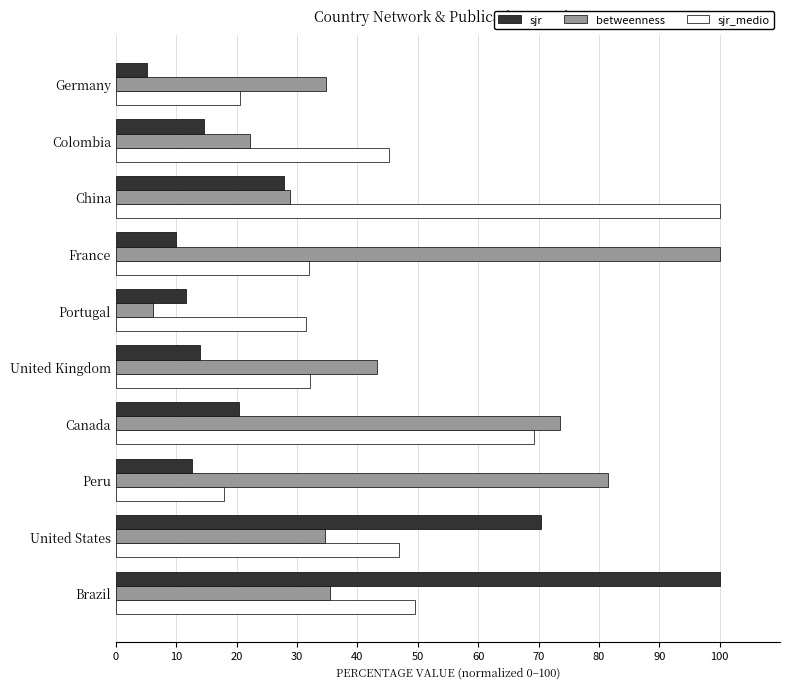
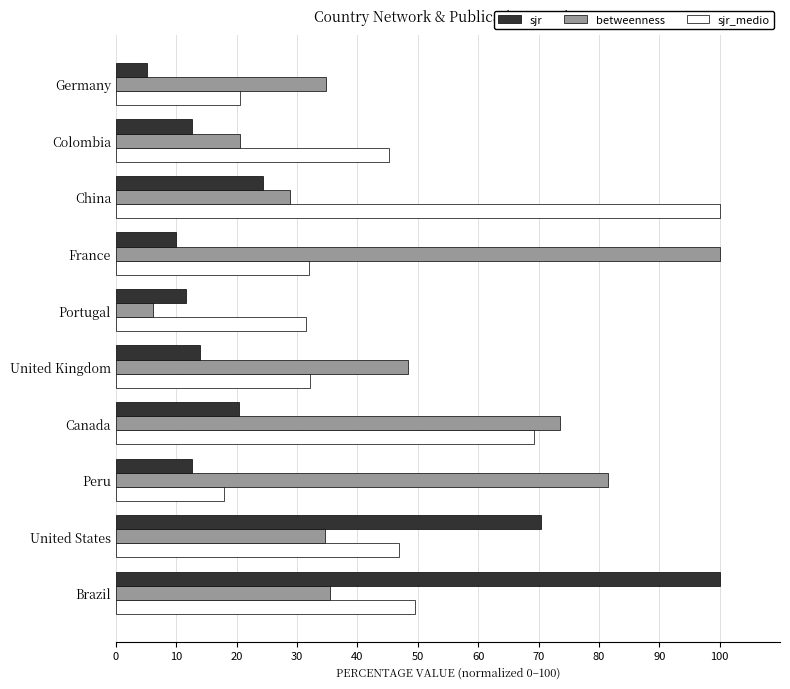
sjr, Colombia: 15 -> 13
betweenness, Colombia: 22 -> 20
sjr, China: 28 -> 24
betweenness, United Kingdom: 43 -> 48
